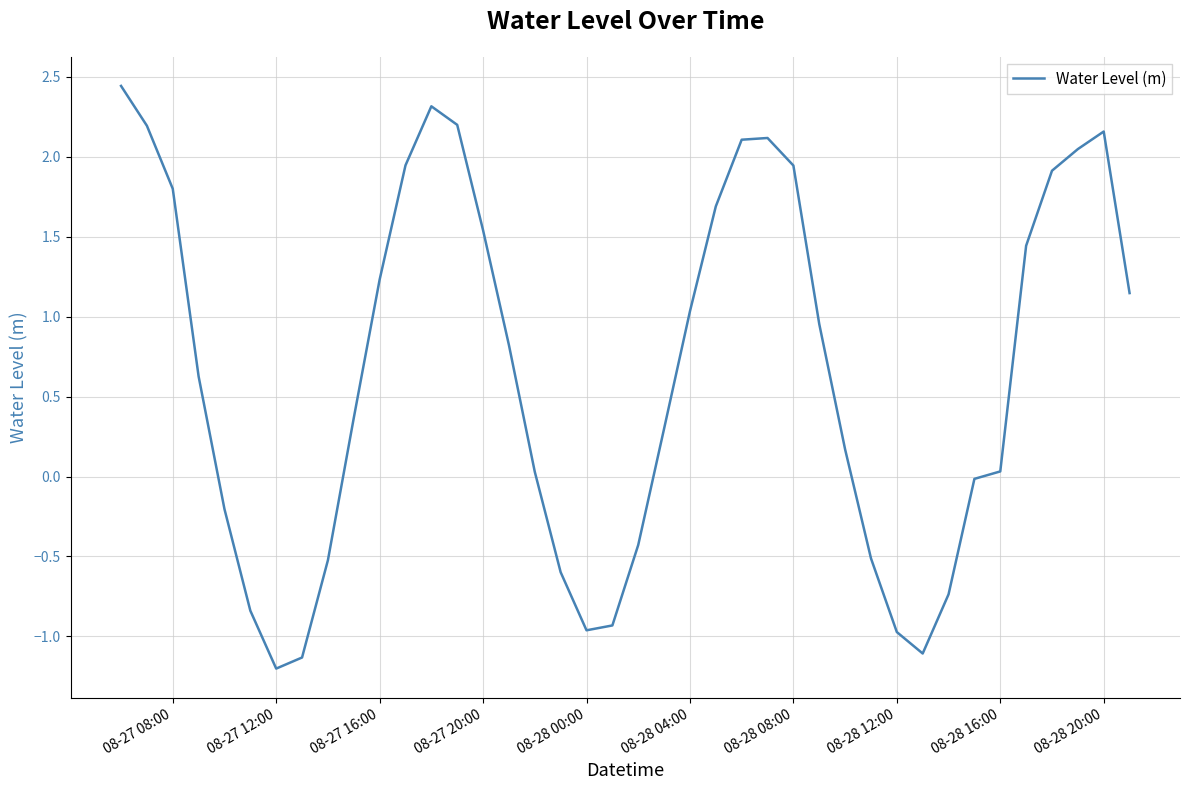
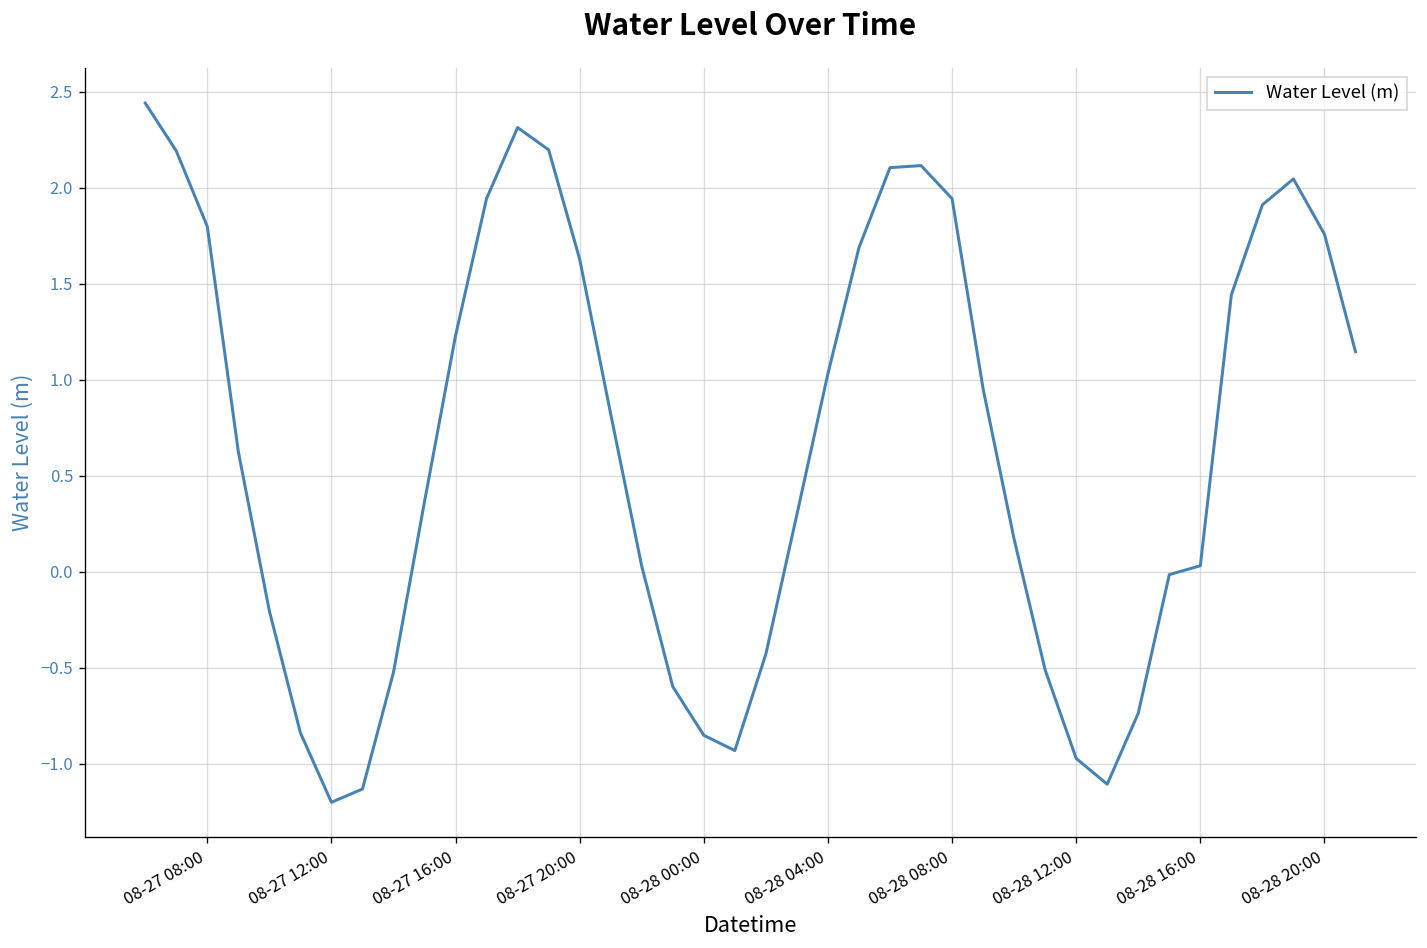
08-27 20:00: 1.54 -> 1.63
08-28 00:00: -0.96 -> -0.85
08-28 20:00: 2.16 -> 1.76
